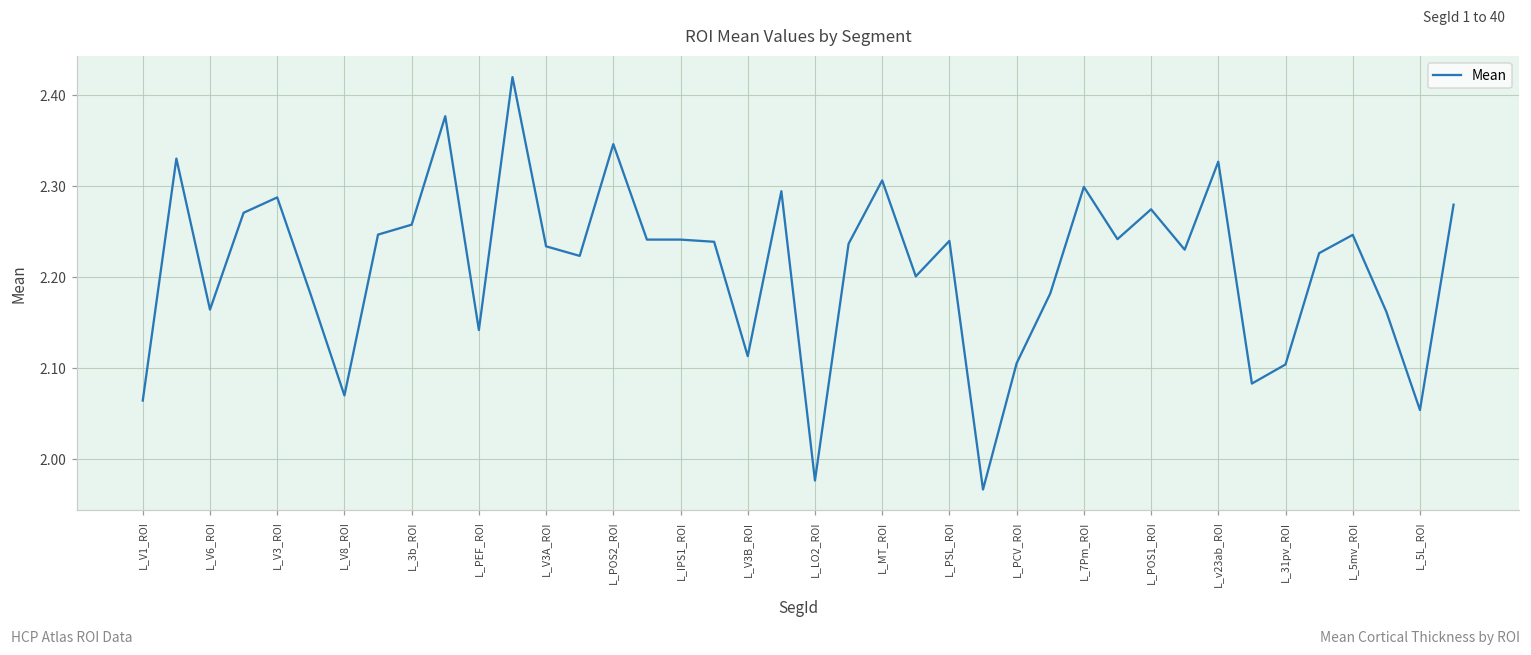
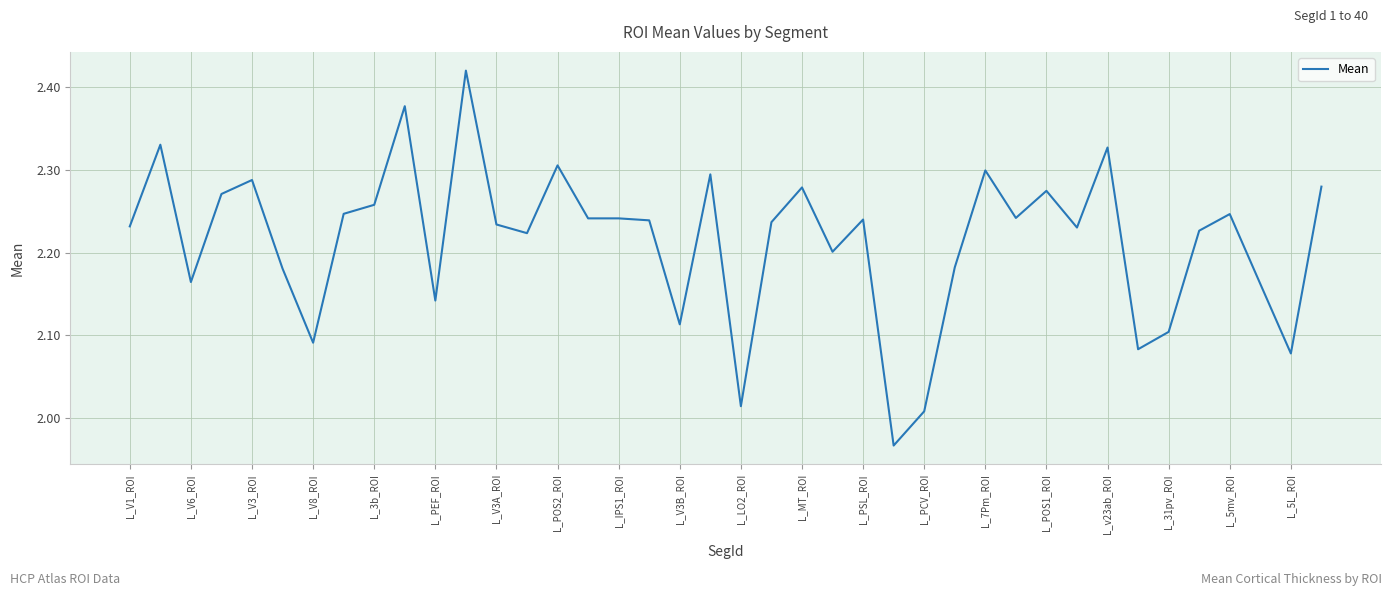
L_V1_ROI: 2.06 -> 2.23
L_V8_ROI: 2.07 -> 2.09
L_POS2_ROI: 2.35 -> 2.31
L_LO2_ROI: 1.98 -> 2.01
L_MT_ROI: 2.31 -> 2.28
L_PCV_ROI: 2.11 -> 2.01
L_5L_ROI: 2.05 -> 2.08
